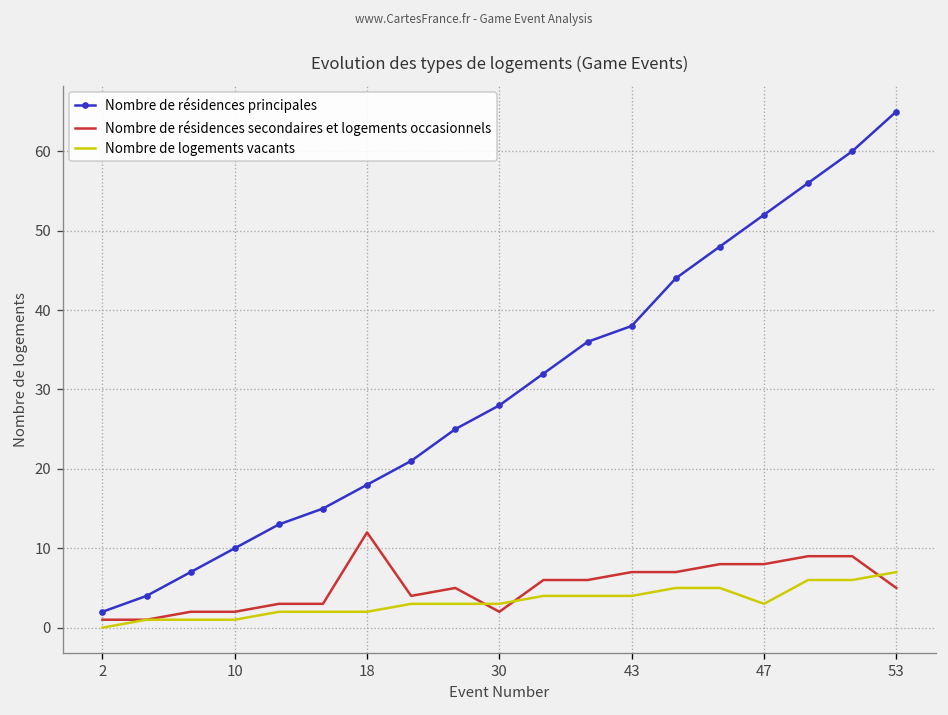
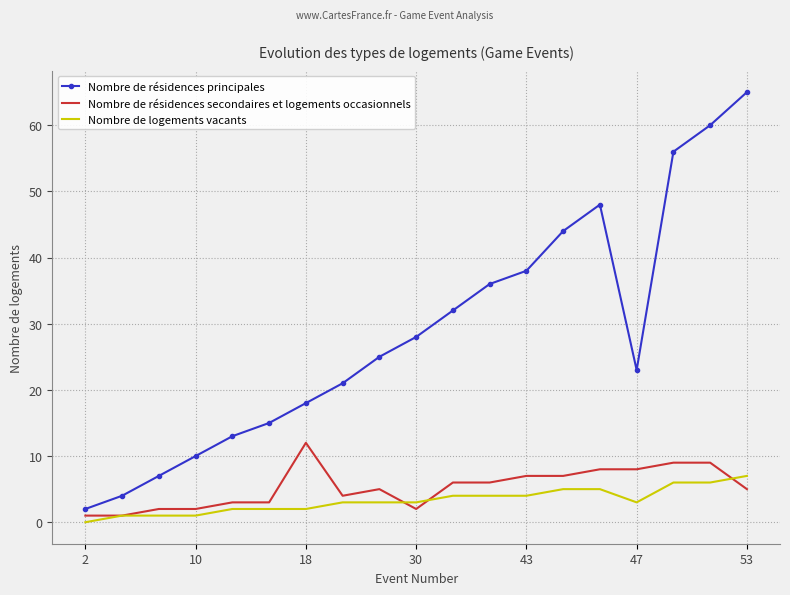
Nombre de résidences principales, 47: 52 -> 23
